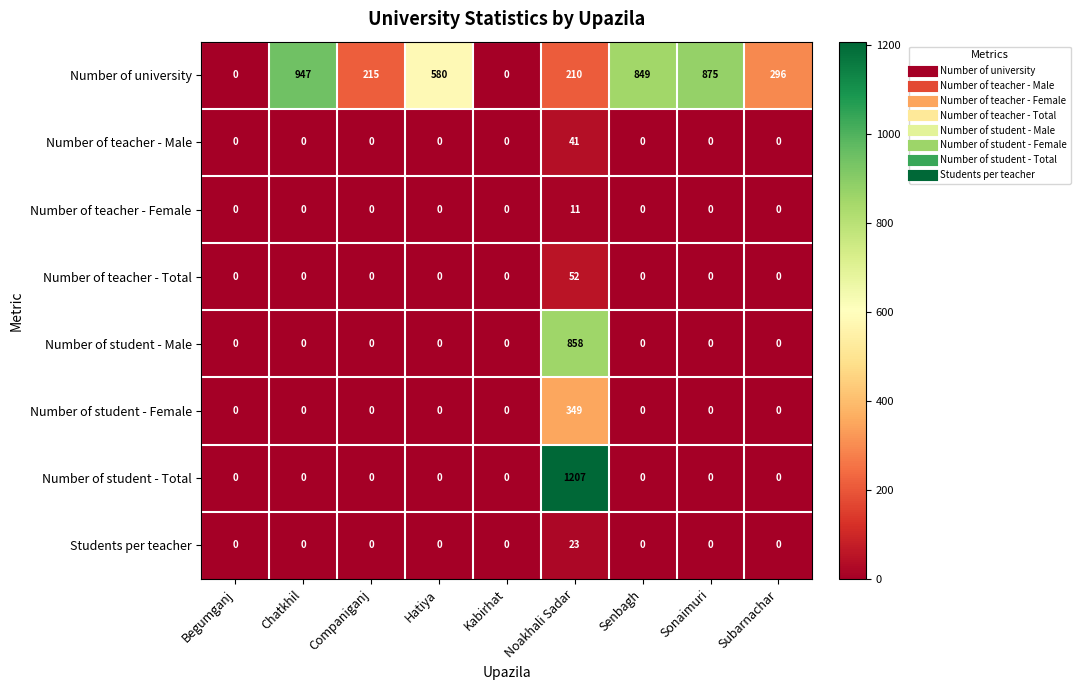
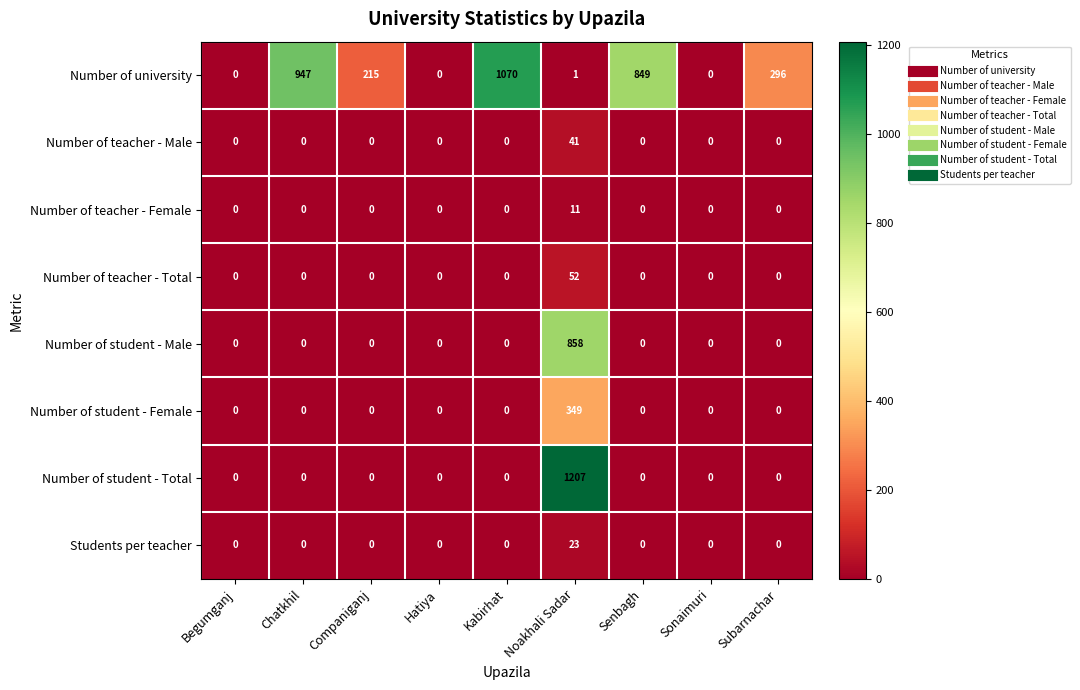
Number of university, Hatiya: 580 -> 0
Number of university, Kabirhat: 0 -> 1070
Number of university, Noakhali Sadar: 210 -> 1
Number of university, Sonaimuri: 875 -> 0
